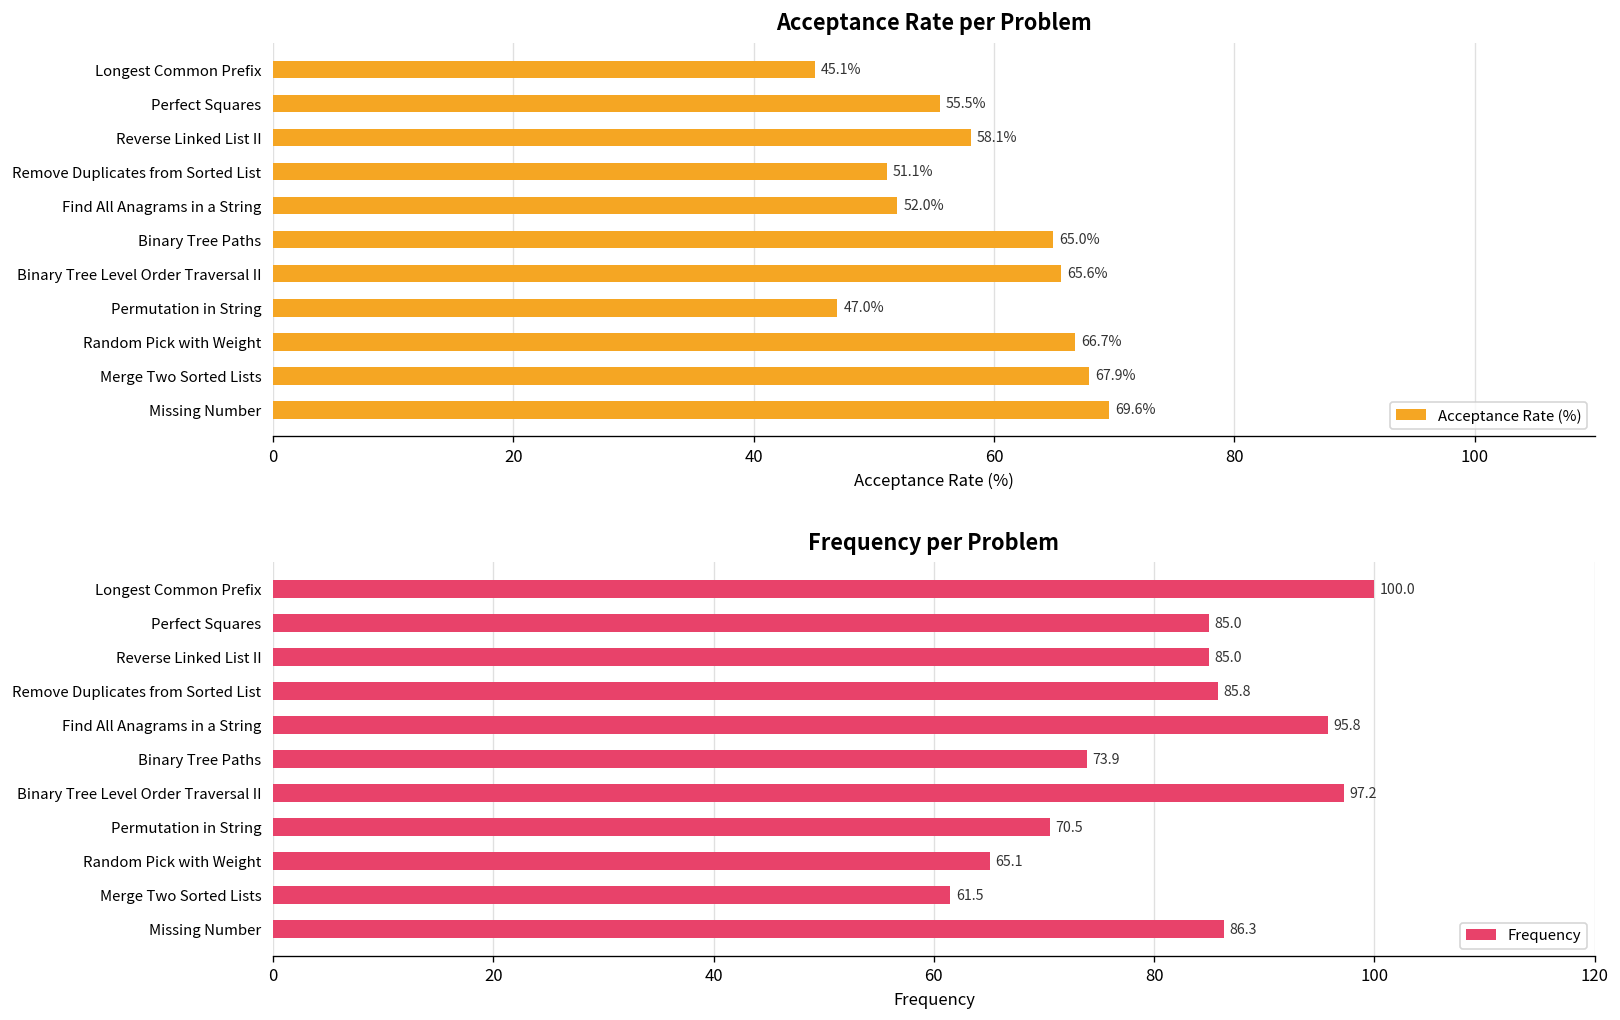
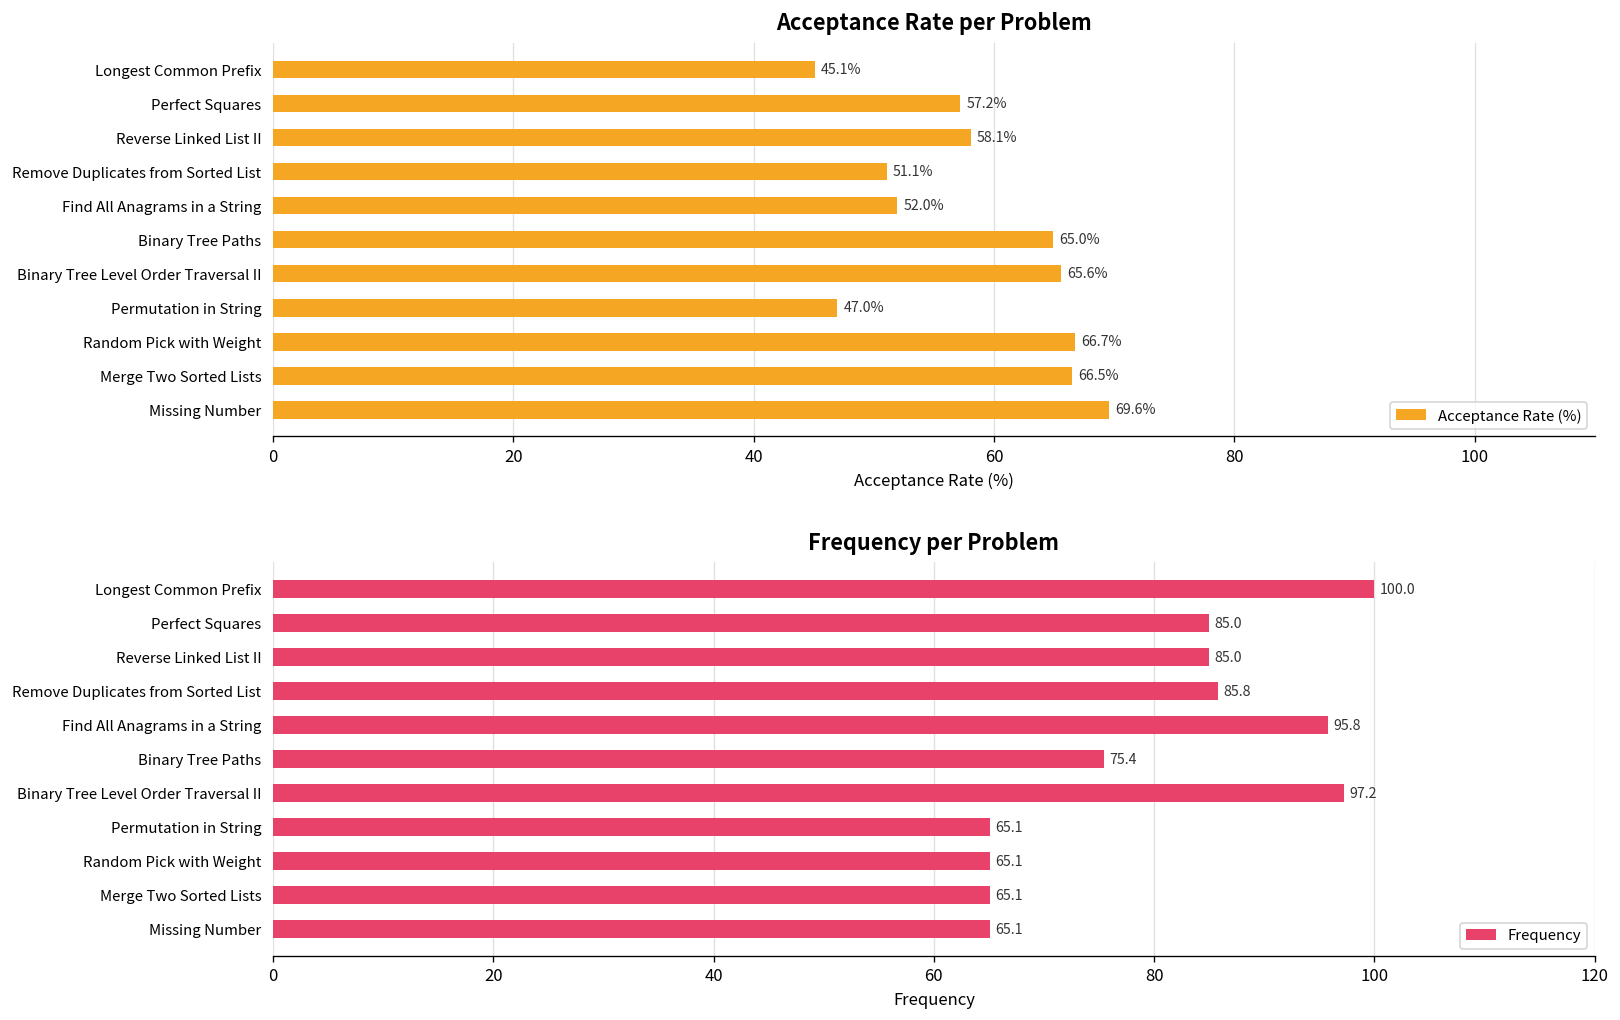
Acceptance Rate per Problem, Perfect Squares: 55.5% -> 57.2%
Acceptance Rate per Problem, Merge Two Sorted Lists: 67.9% -> 66.5%
Frequency per Problem, Binary Tree Paths: 73.9 -> 75.4
Frequency per Problem, Permutation in String: 70.5 -> 65.1
Frequency per Problem, Merge Two Sorted Lists: 61.5 -> 65.1
Frequency per Problem, Missing Number: 86.3 -> 65.1
